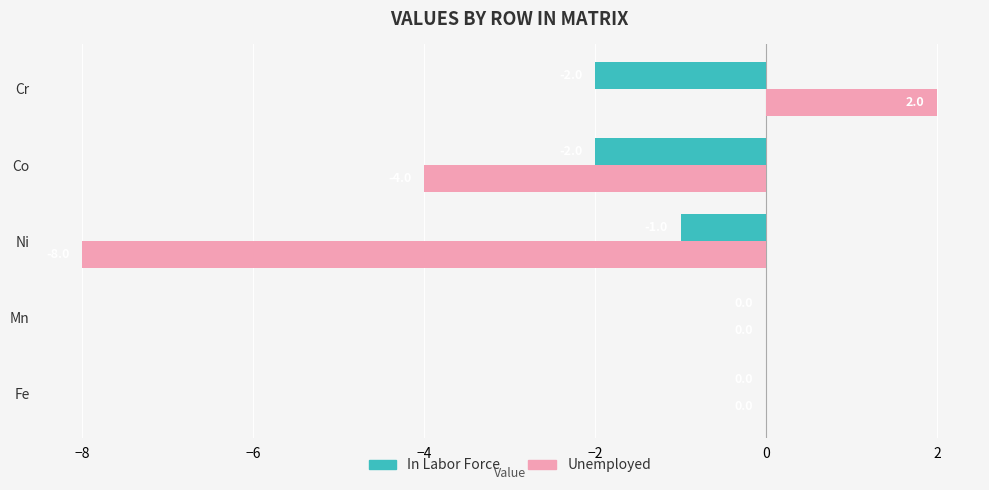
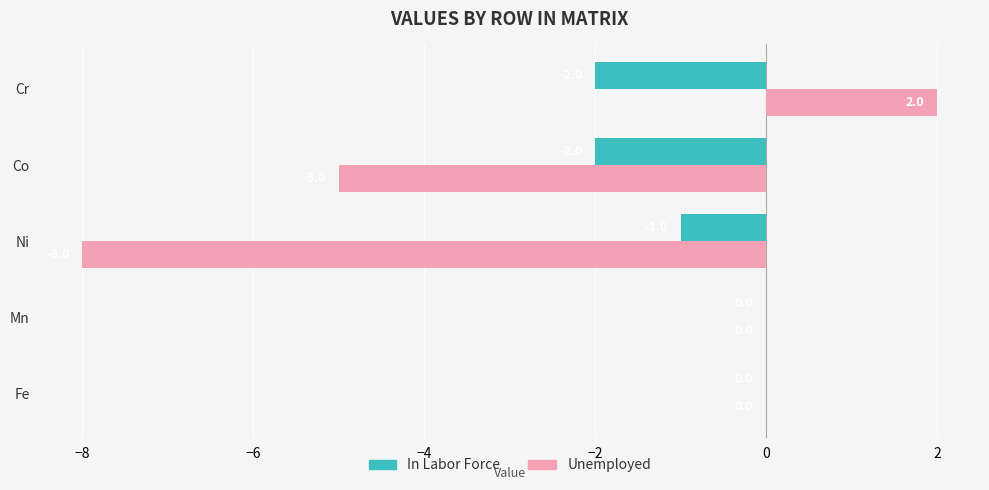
Unemployed, Co: -4 -> -5
